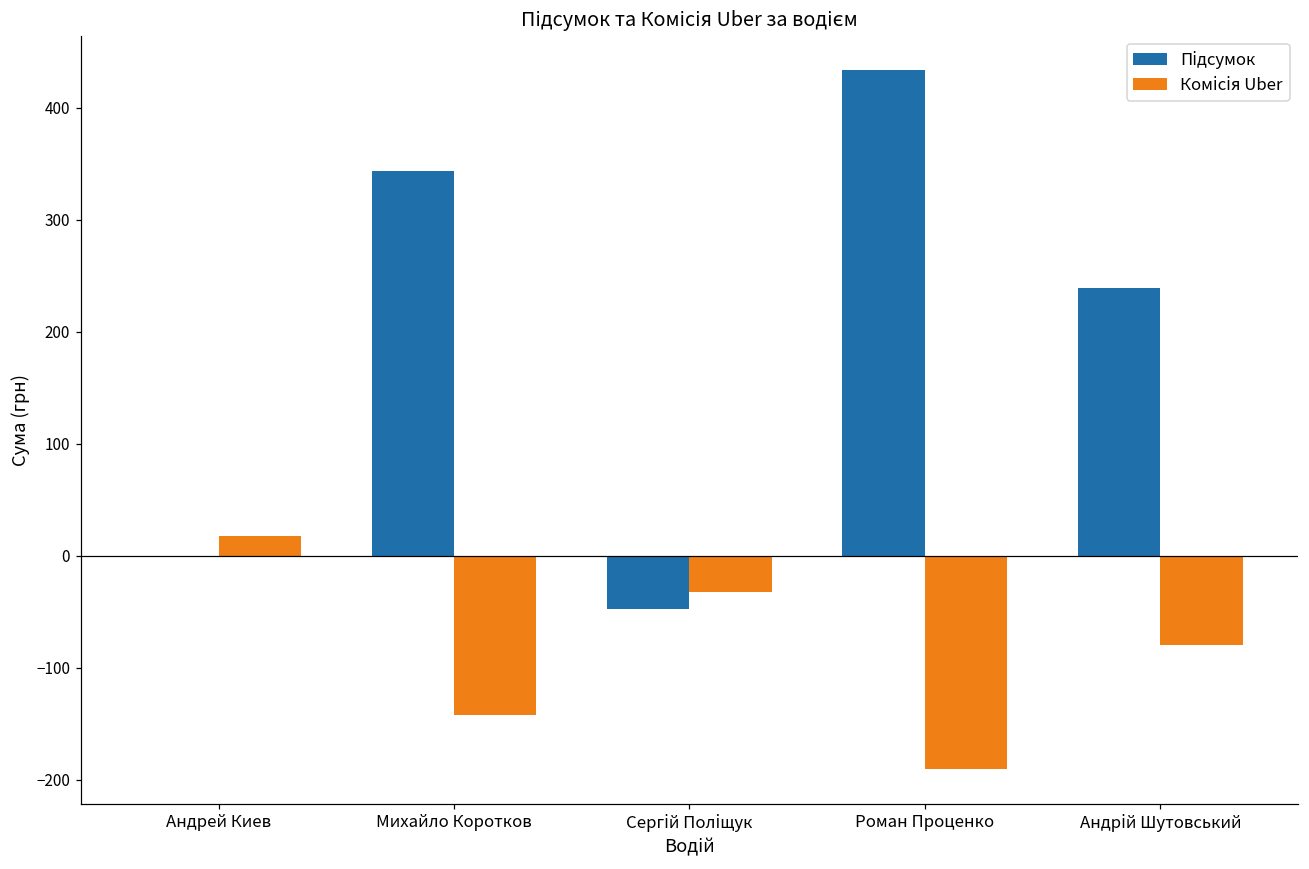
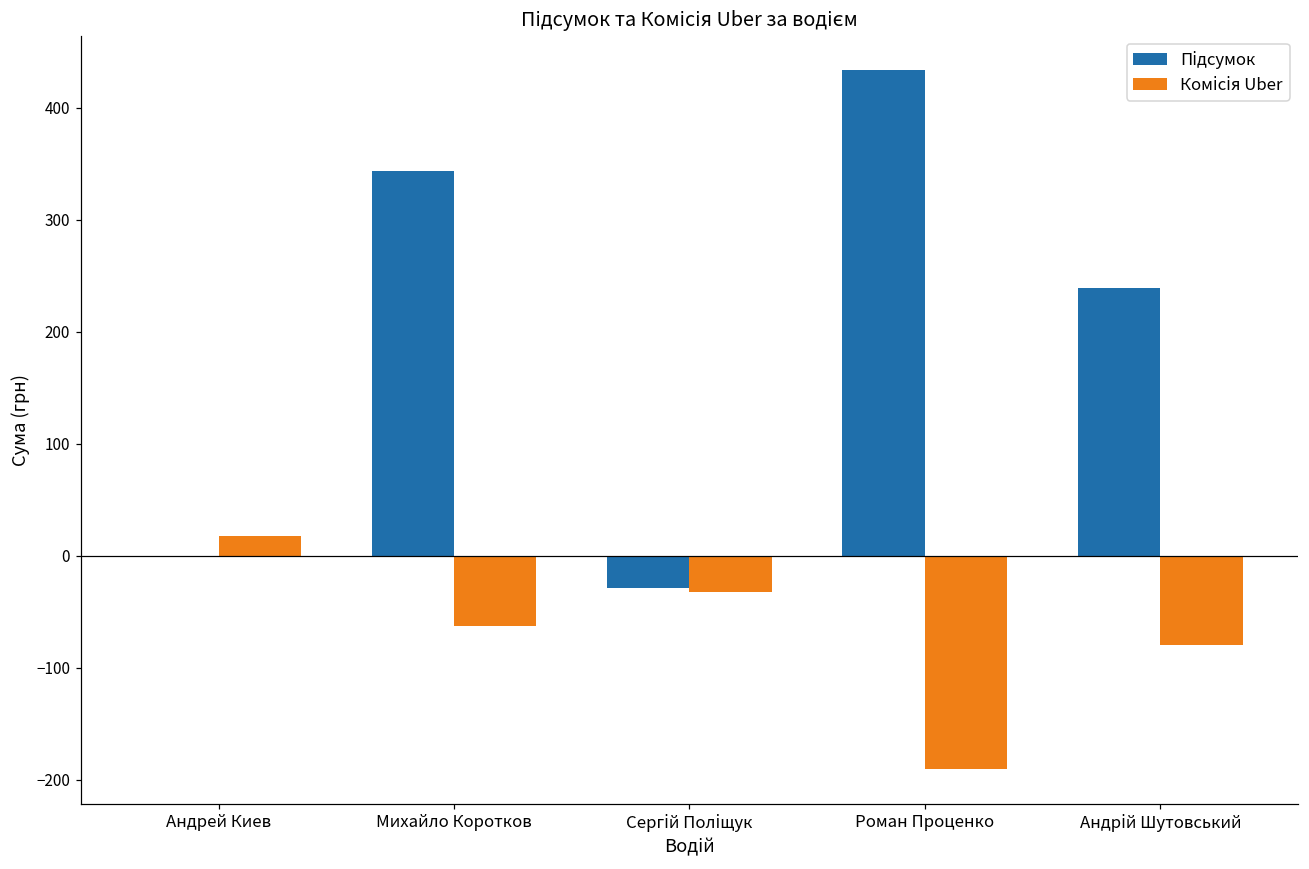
Комісія Uber, Михайло Коротков: -142 -> -63
Підсумок, Сергій Поліщук: -48 -> -29
